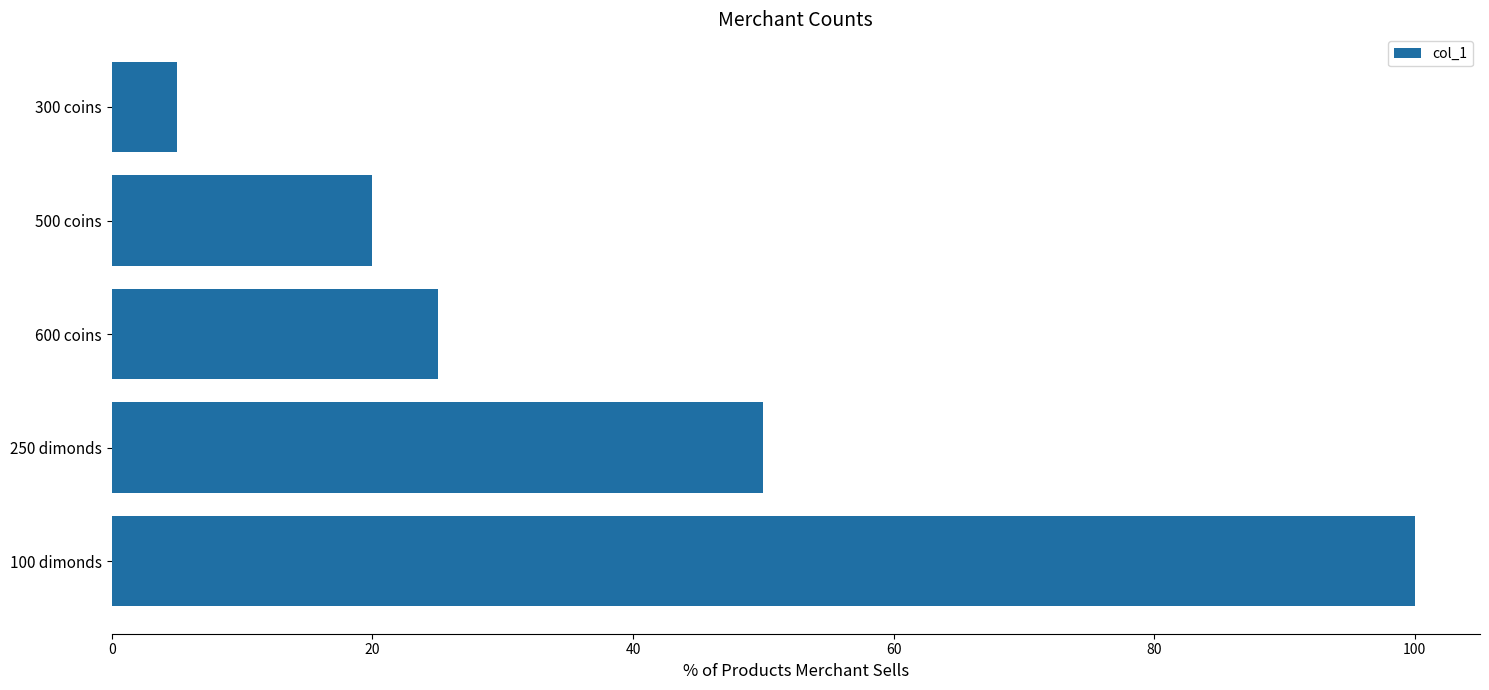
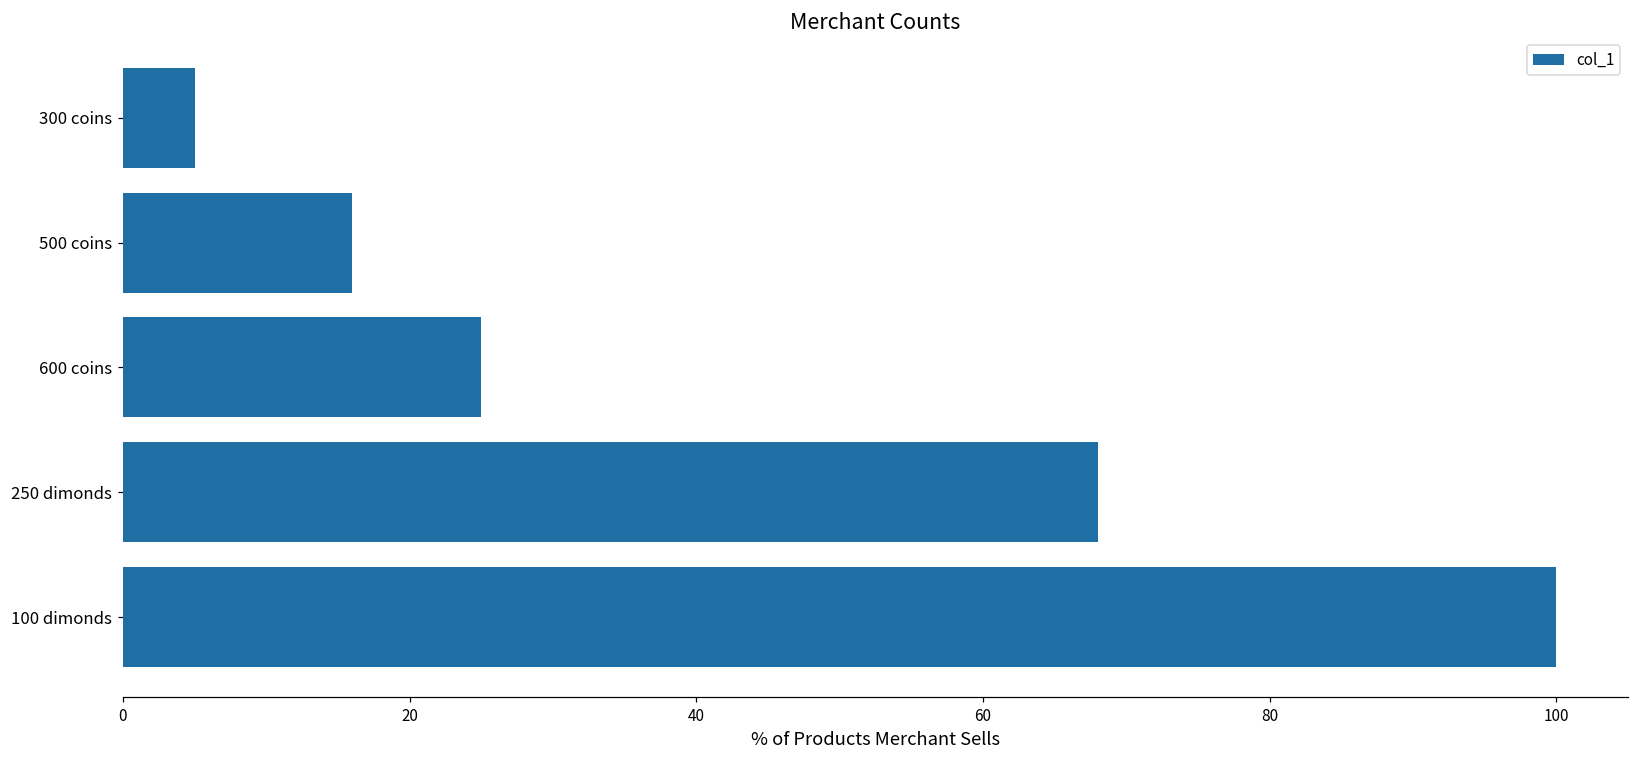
500 coins: 20 -> 16
250 dimonds: 50 -> 68
